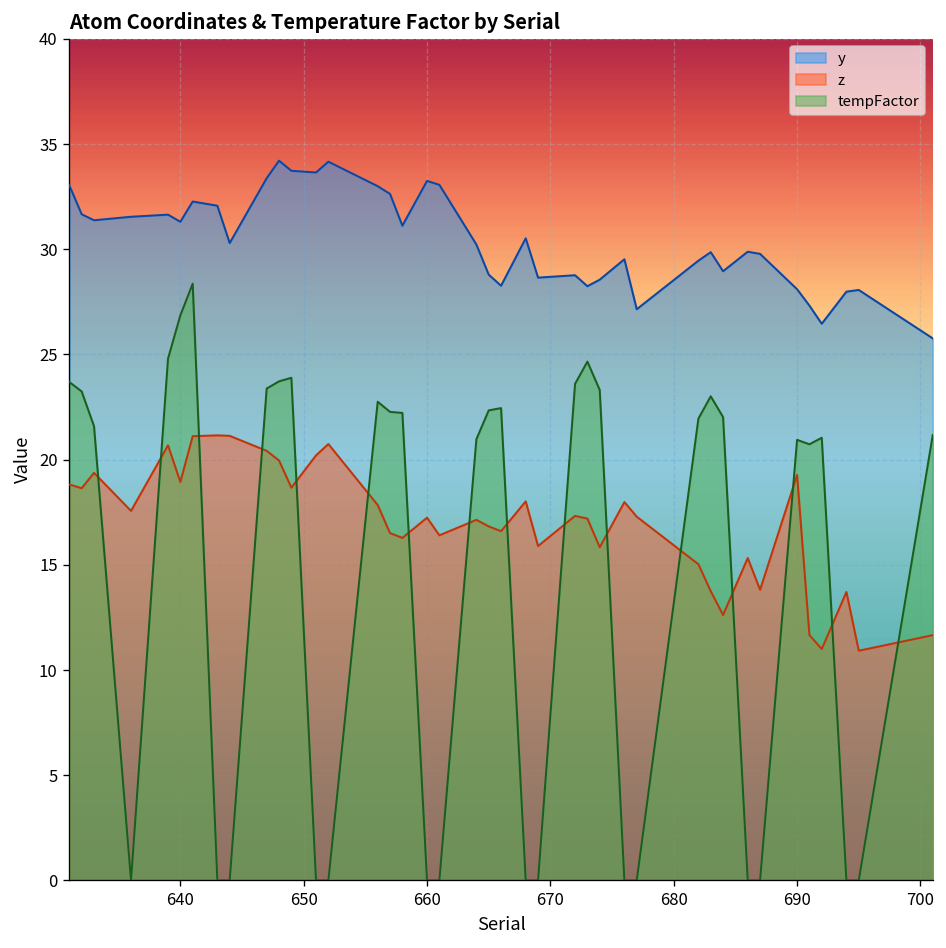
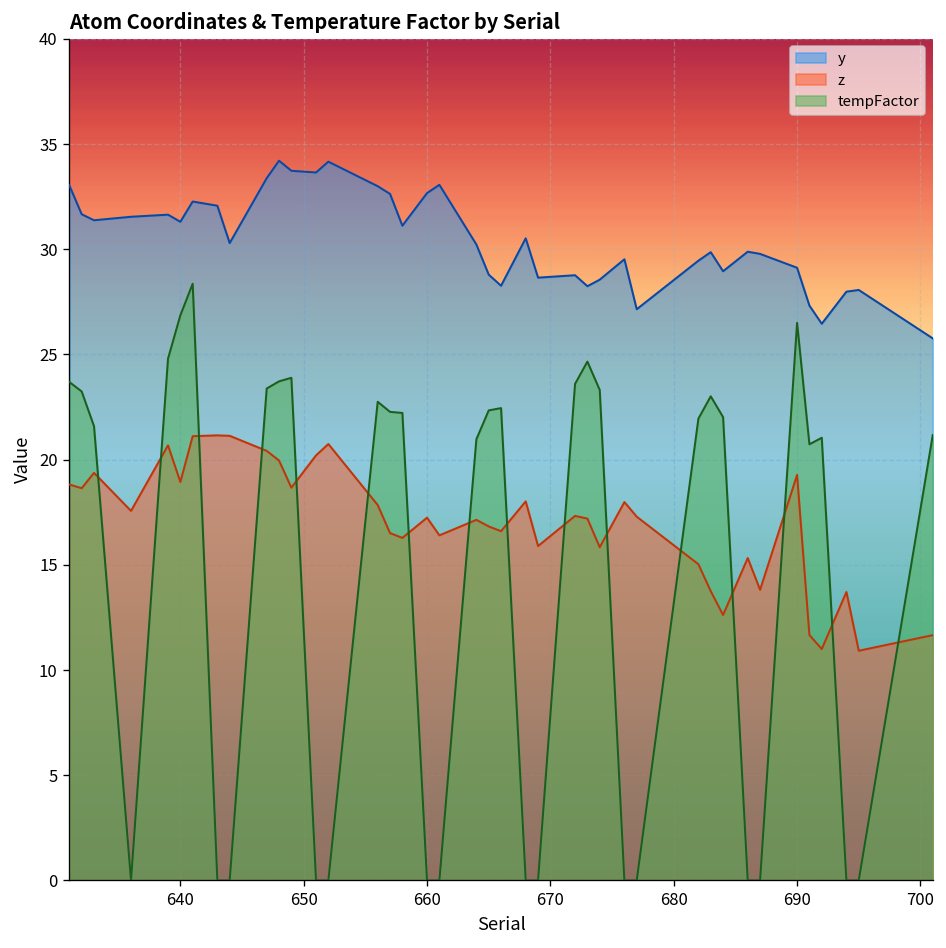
y, 660: 33.2 -> 32.7
y, 690: 28.1 -> 29.1
tempFactor, 690: 20.9 -> 26.5
